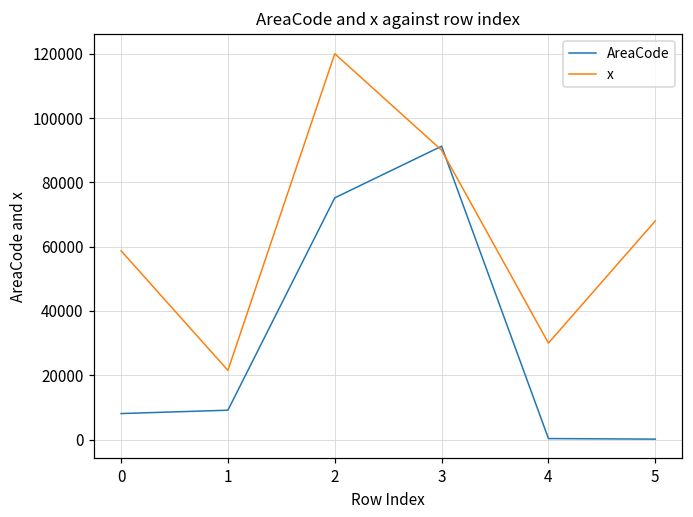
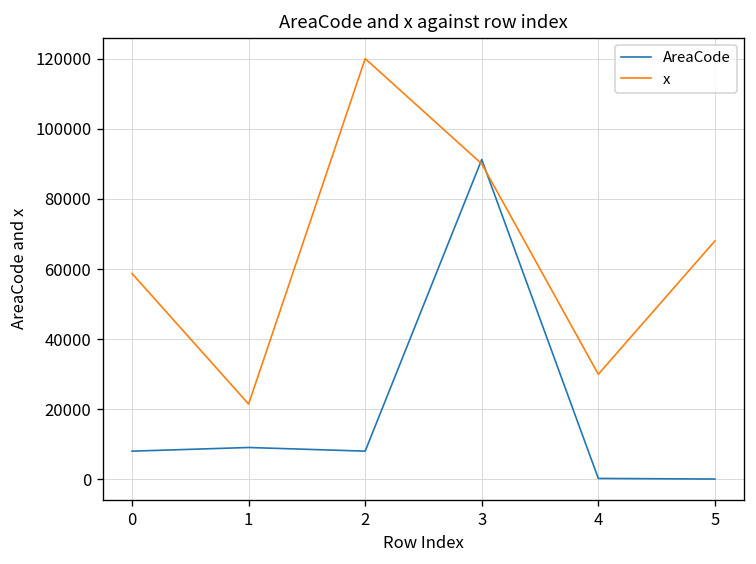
AreaCode, 2: 75000 -> 8000
